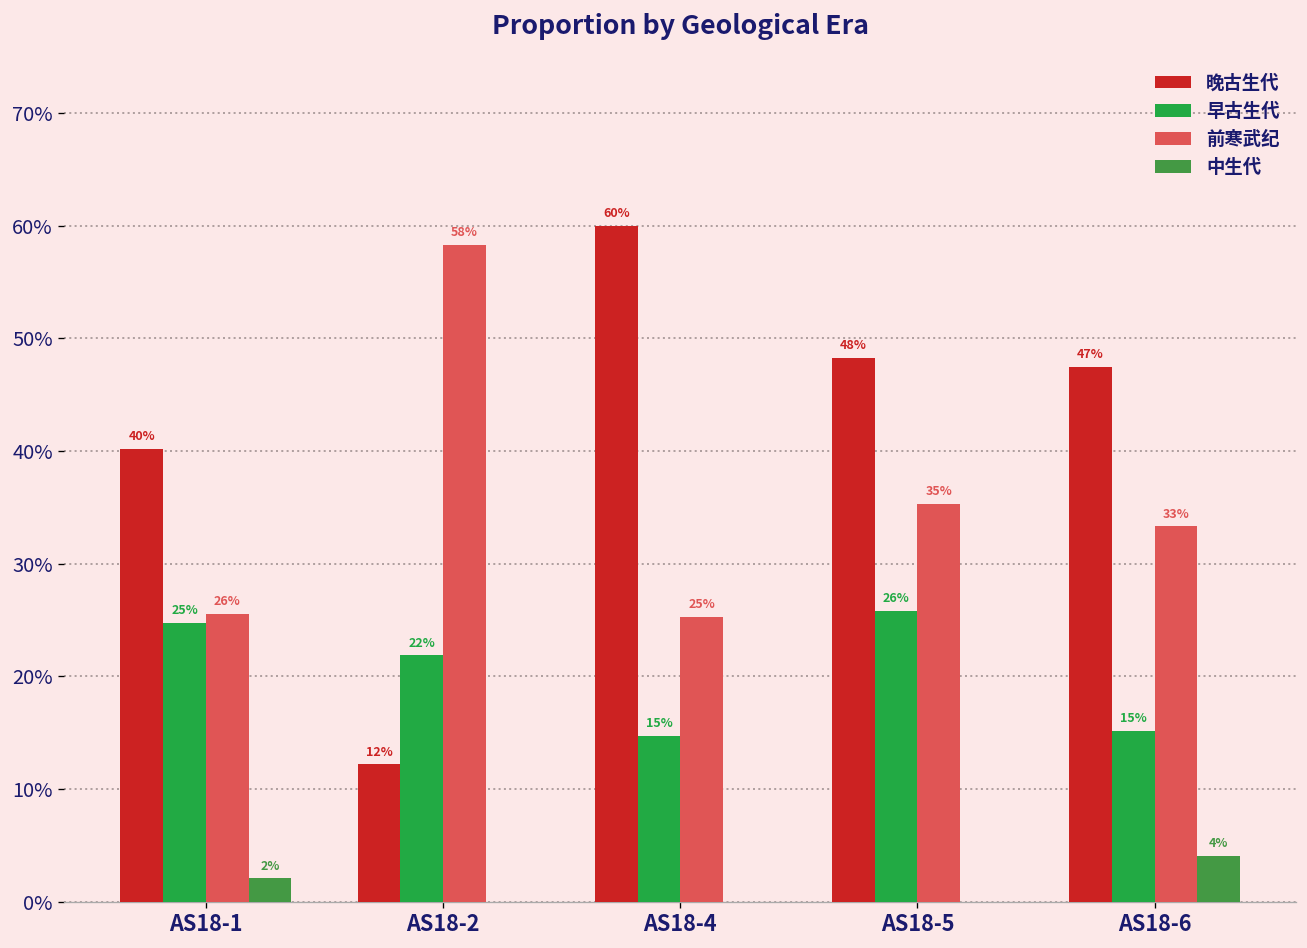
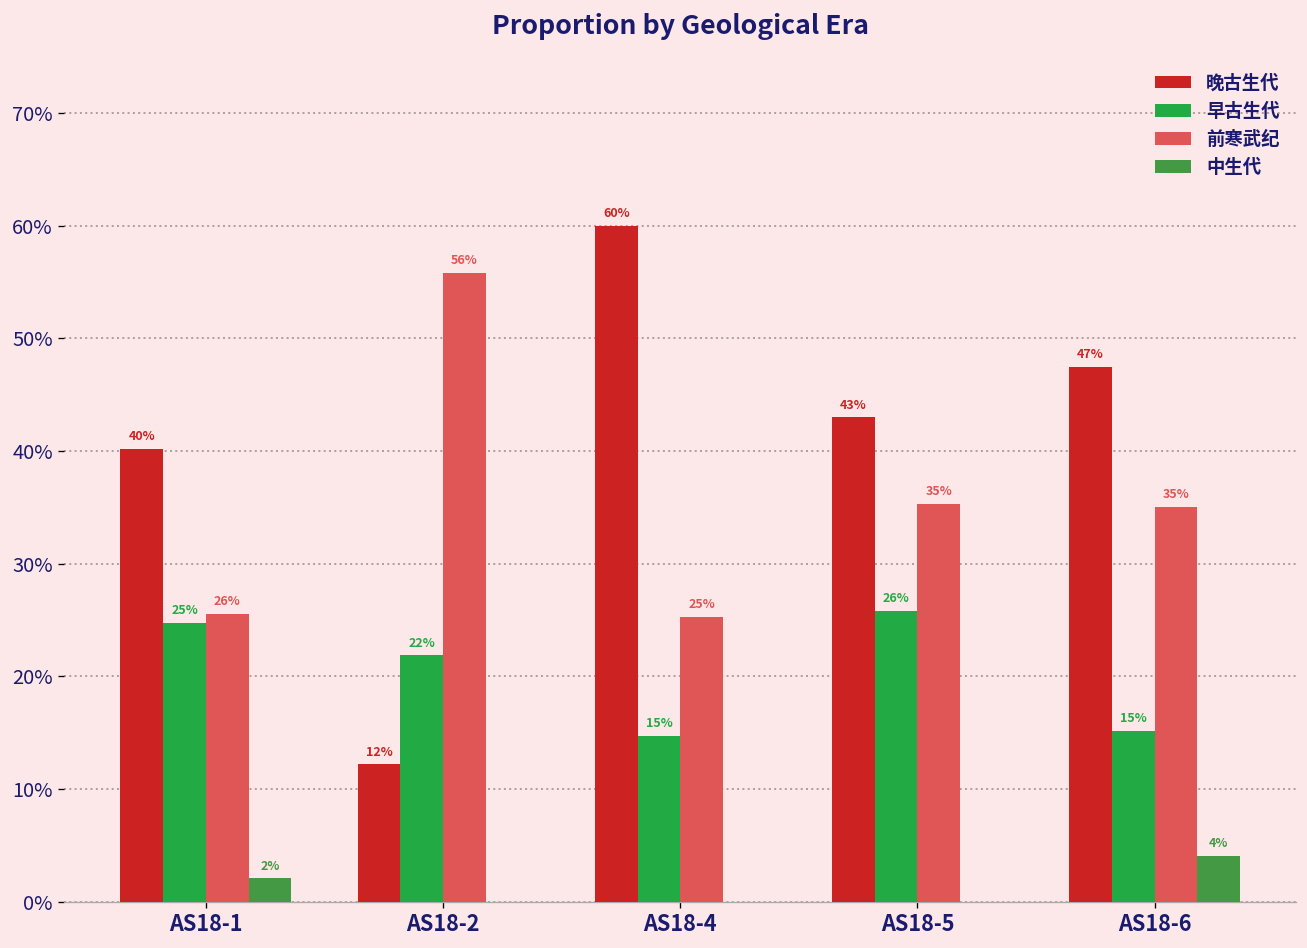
前寒武纪, AS18-2: 58% -> 56%
晚古生代, AS18-5: 48% -> 43%
前寒武纪, AS18-6: 33% -> 35%
